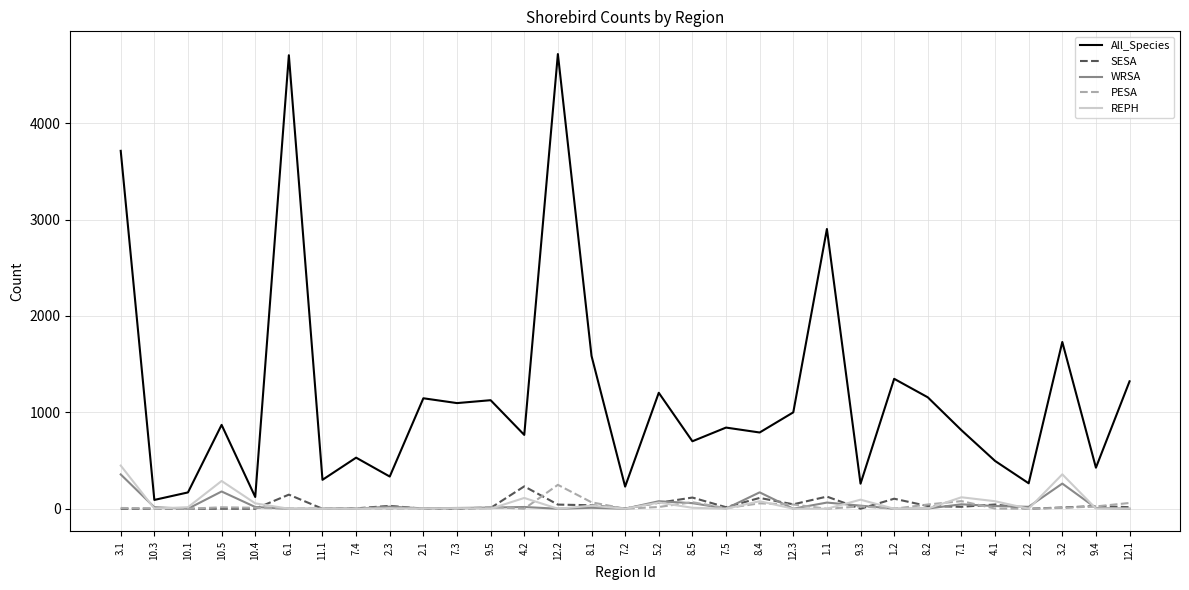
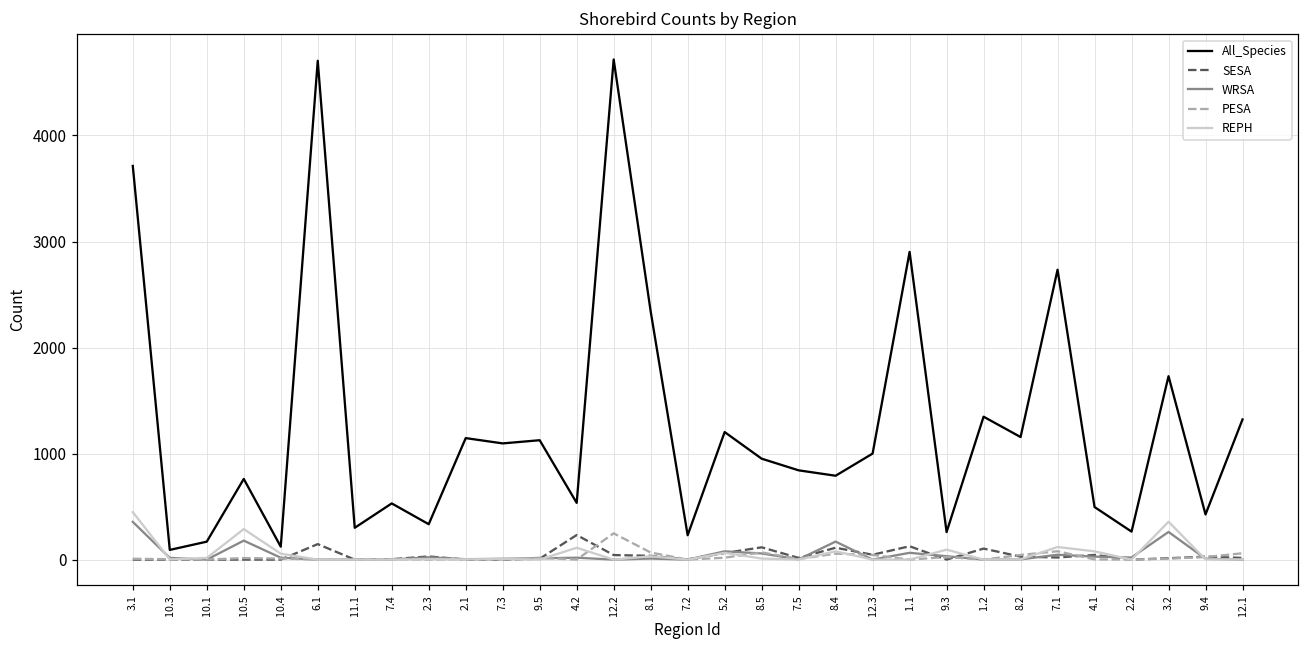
All_Species, 10.5: 900 -> 800
All_Species, 4.2: 800 -> 500
All_Species, 8.1: 1600 -> 2300
All_Species, 8.5: 700 -> 1000
All_Species, 7.1: 800 -> 2700
